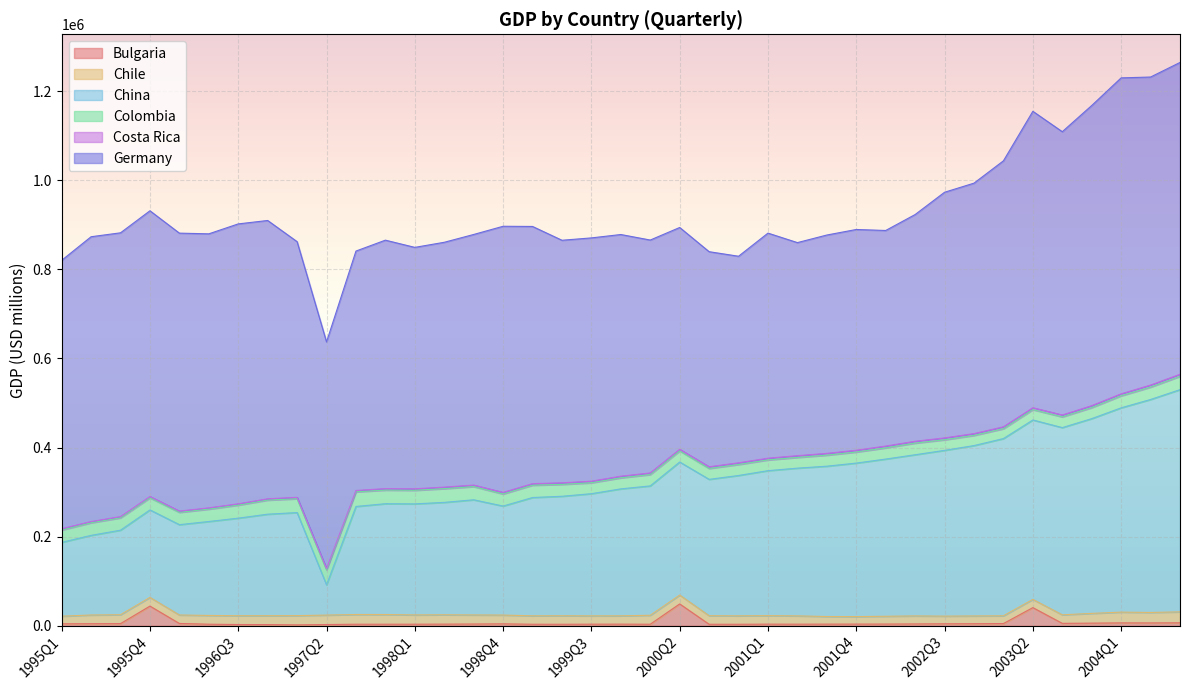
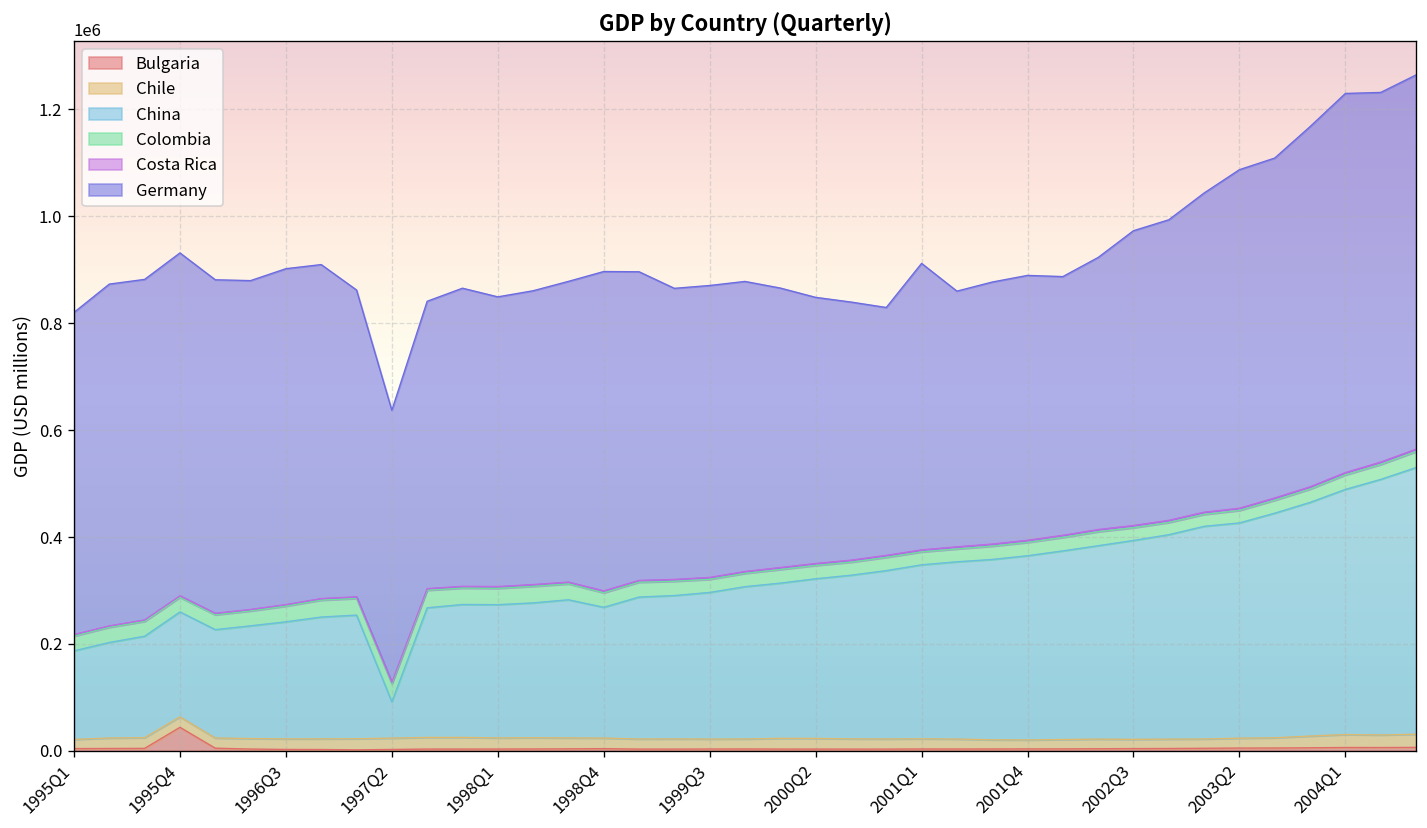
Bulgaria, 2000Q2: 50000 -> 0
Germany, 2001Q1: 510000 -> 540000
Bulgaria, 2003Q2: 40000 -> 10000
Germany, 2003Q2: 670000 -> 630000
